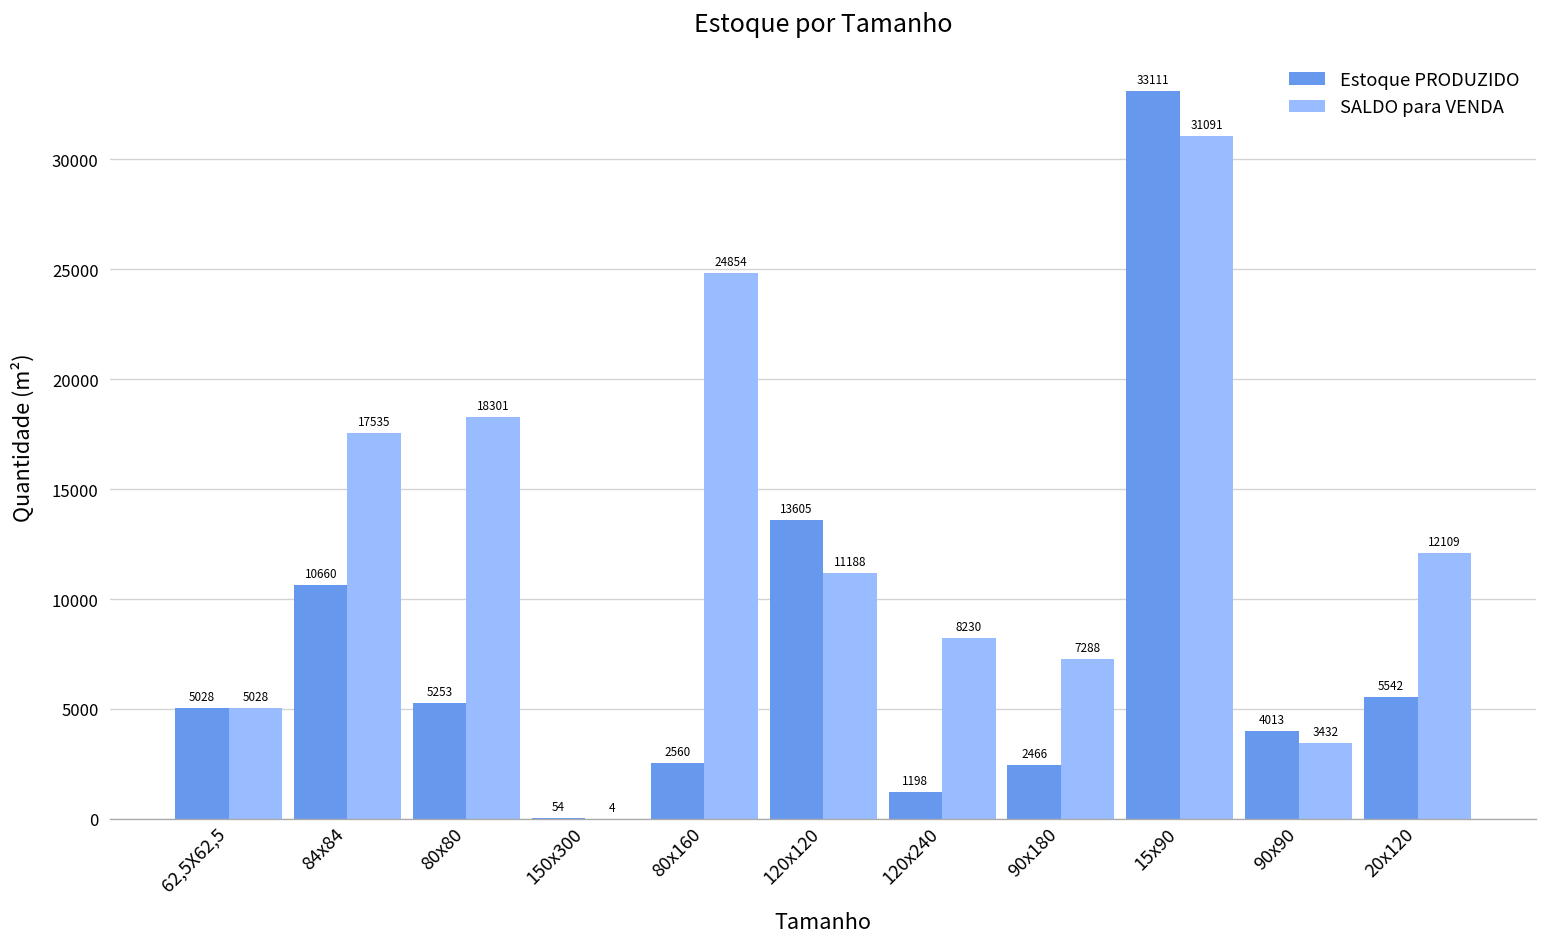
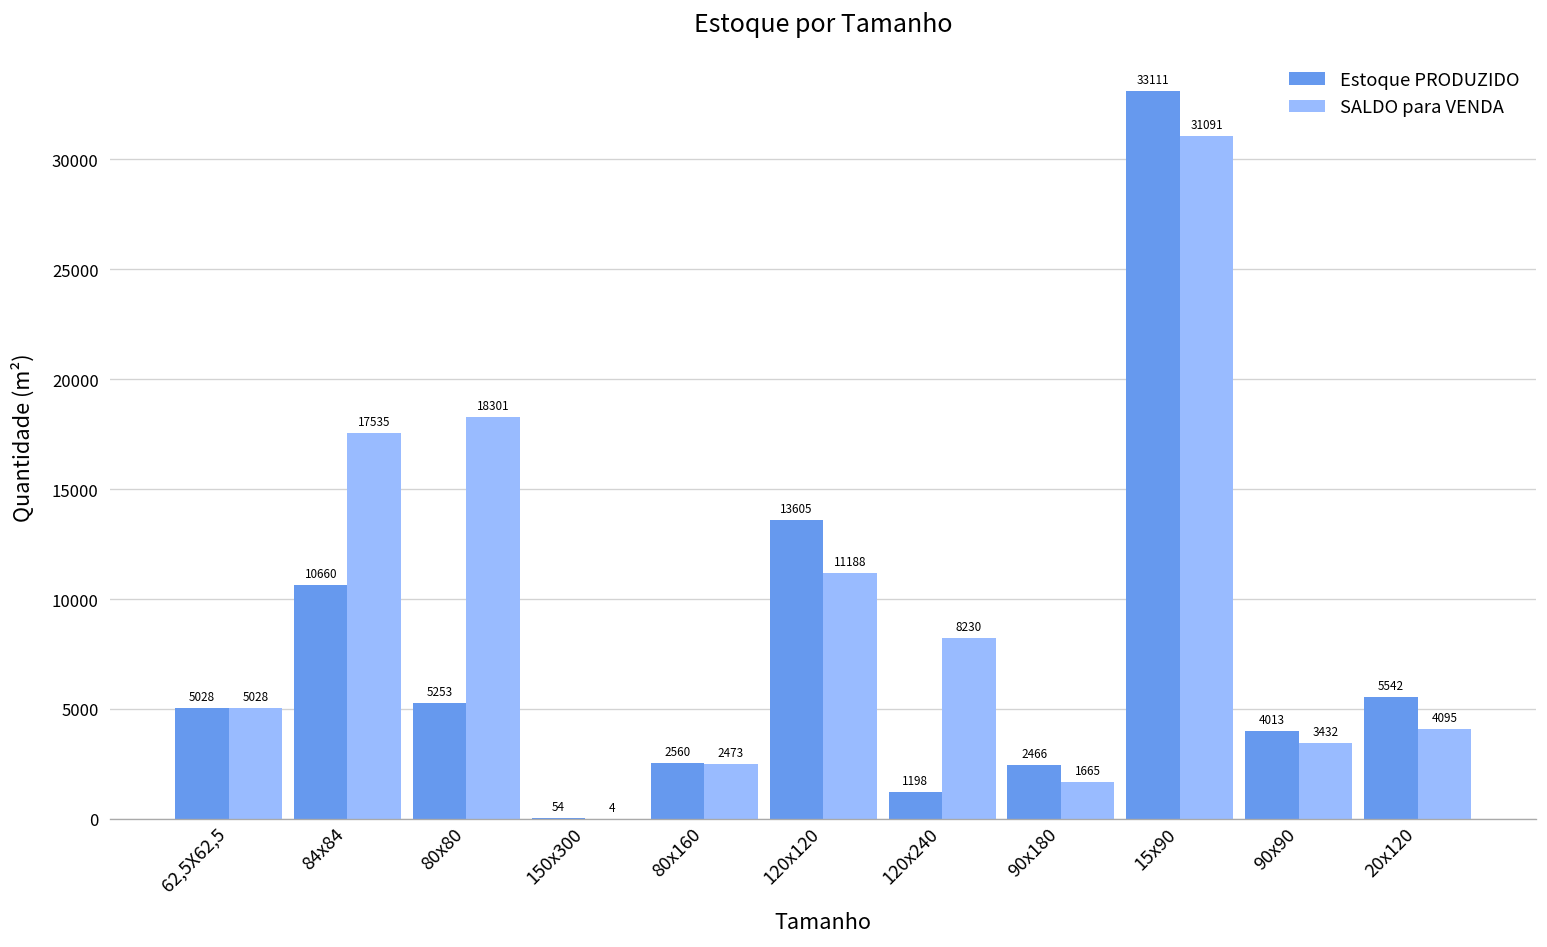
SALDO para VENDA, 80x160: 24854 -> 2473
SALDO para VENDA, 90x180: 7288 -> 1665
SALDO para VENDA, 20x120: 12109 -> 4095
